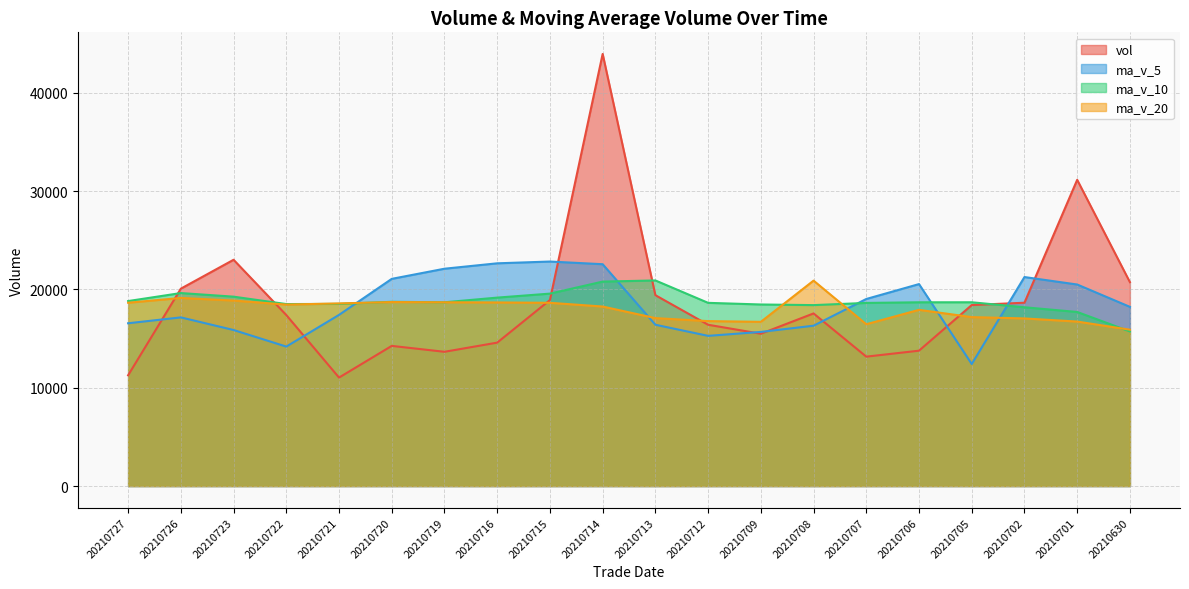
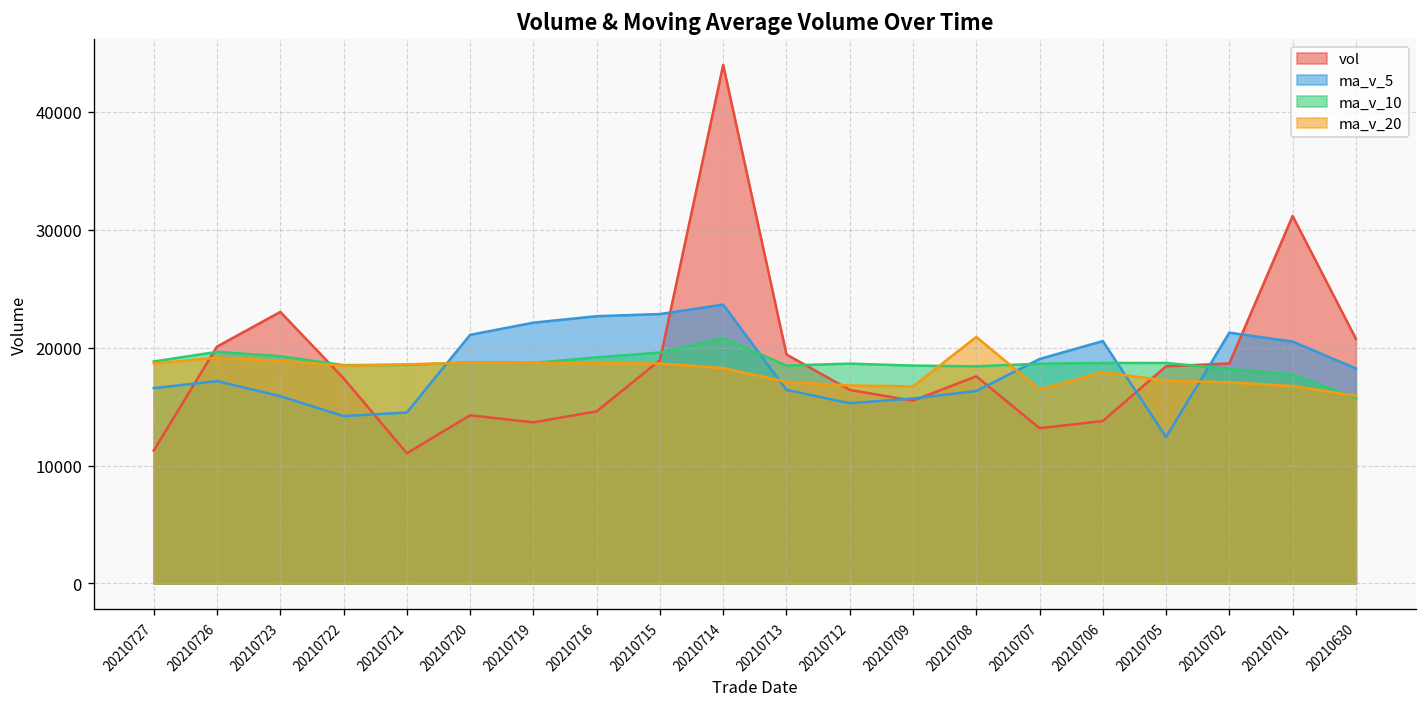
ma_v_5, 20210721: 17000 -> 14000
ma_v_5, 20210714: 23000 -> 24000
ma_v_10, 20210713: 21000 -> 18000
